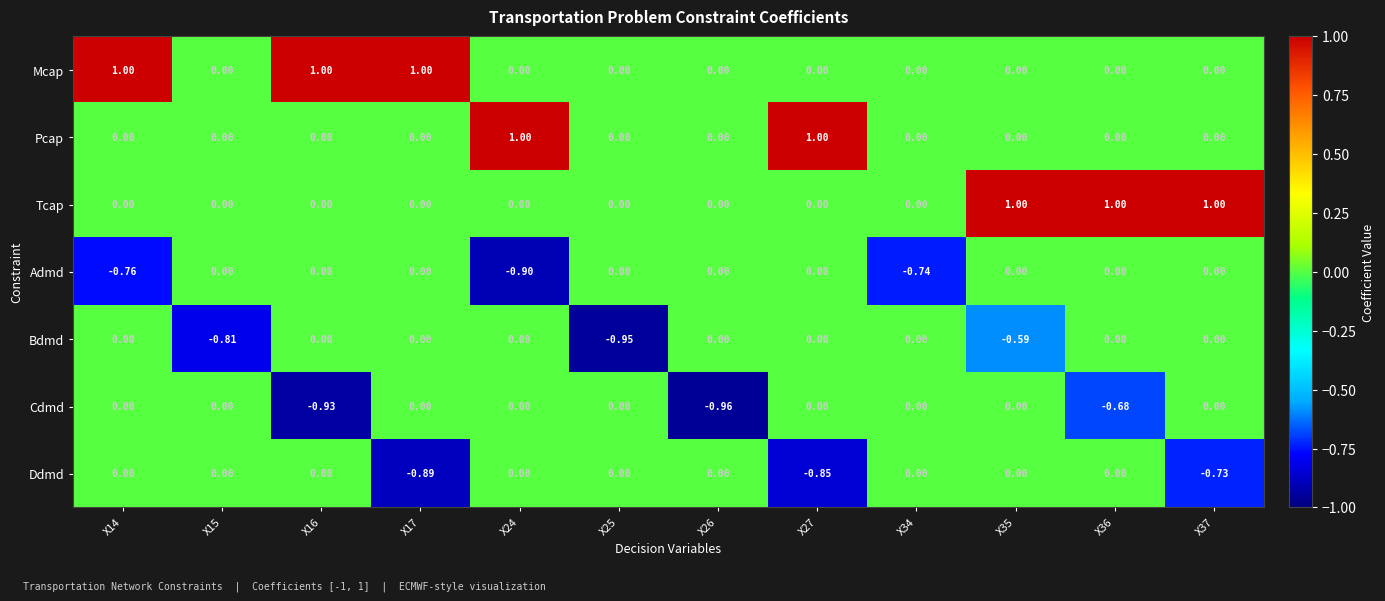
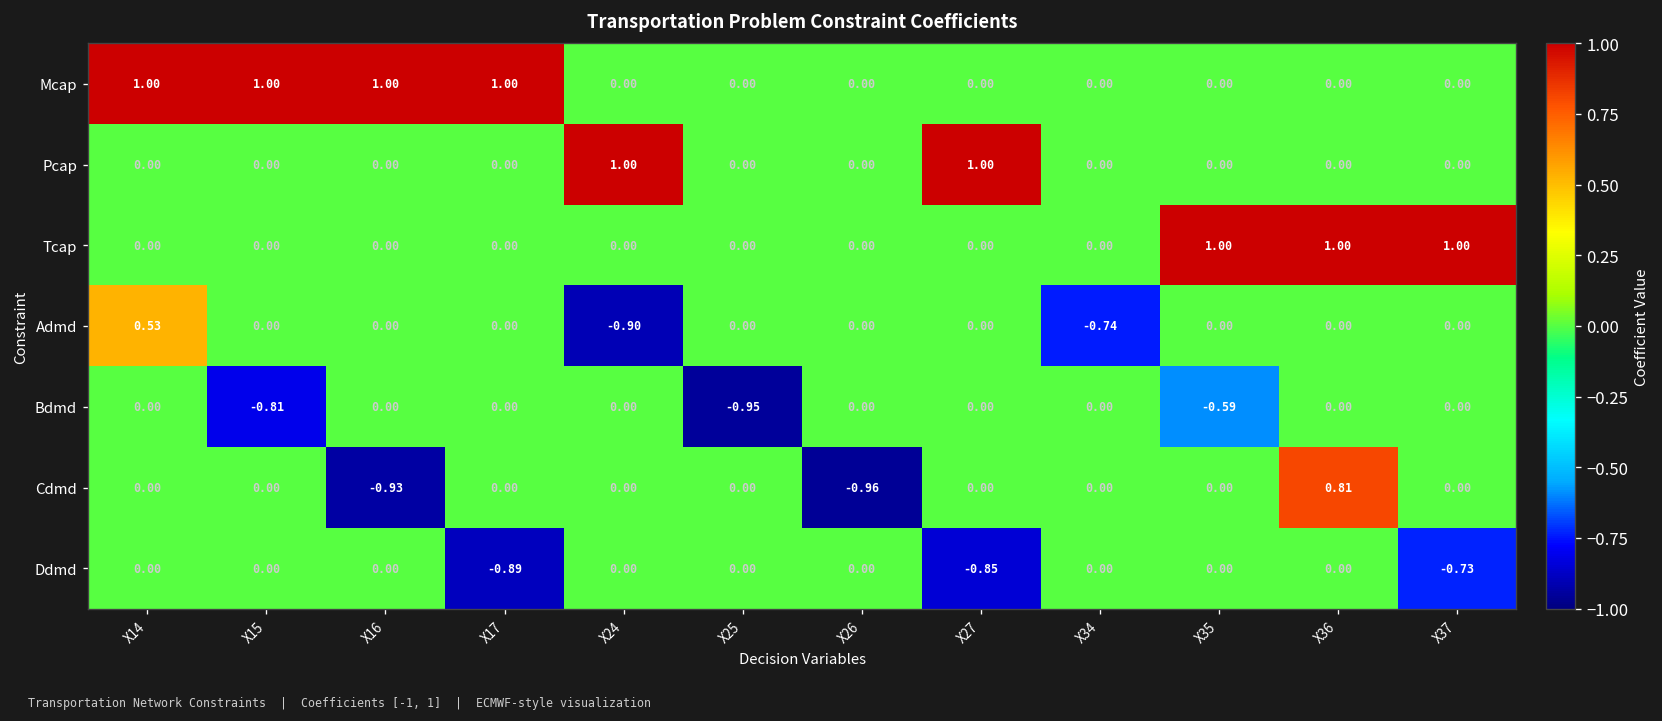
Mcap, X15: 0.00 -> 1.00
Admd, X14: -0.76 -> 0.53
Cdmd, X36: -0.68 -> 0.81
